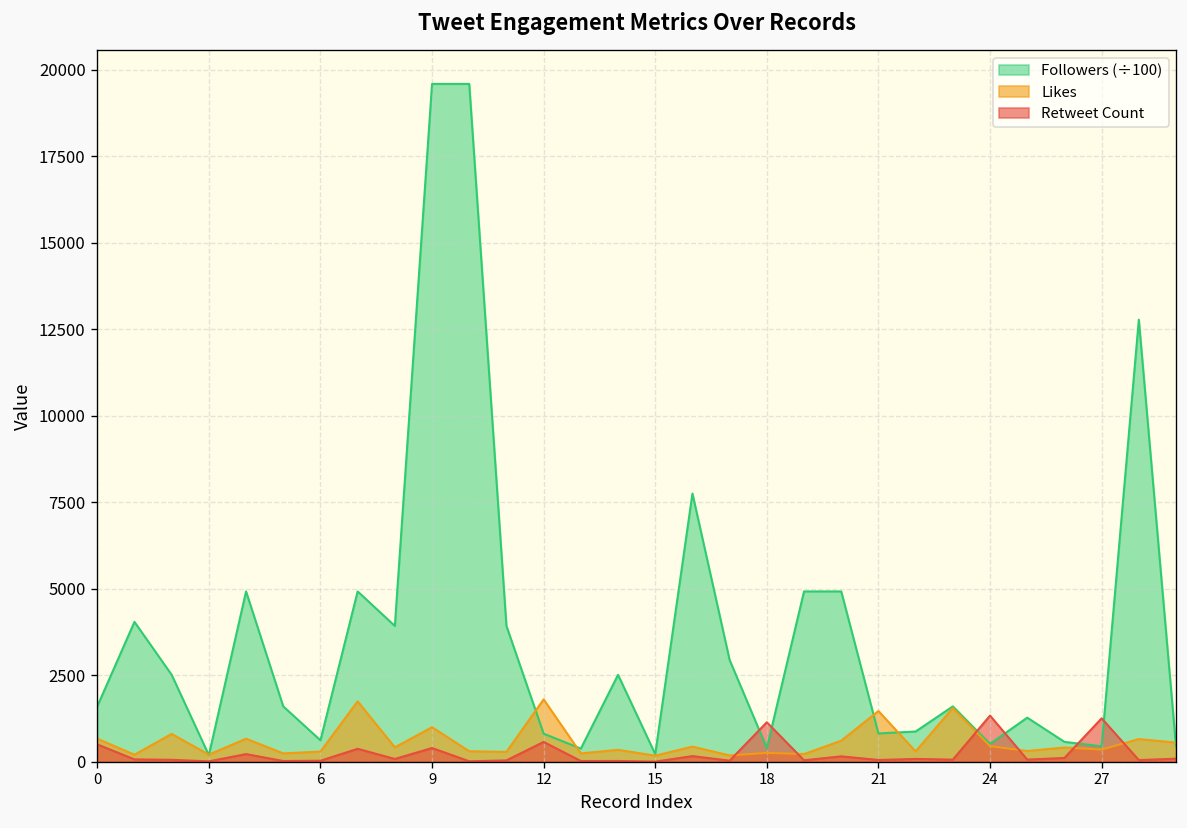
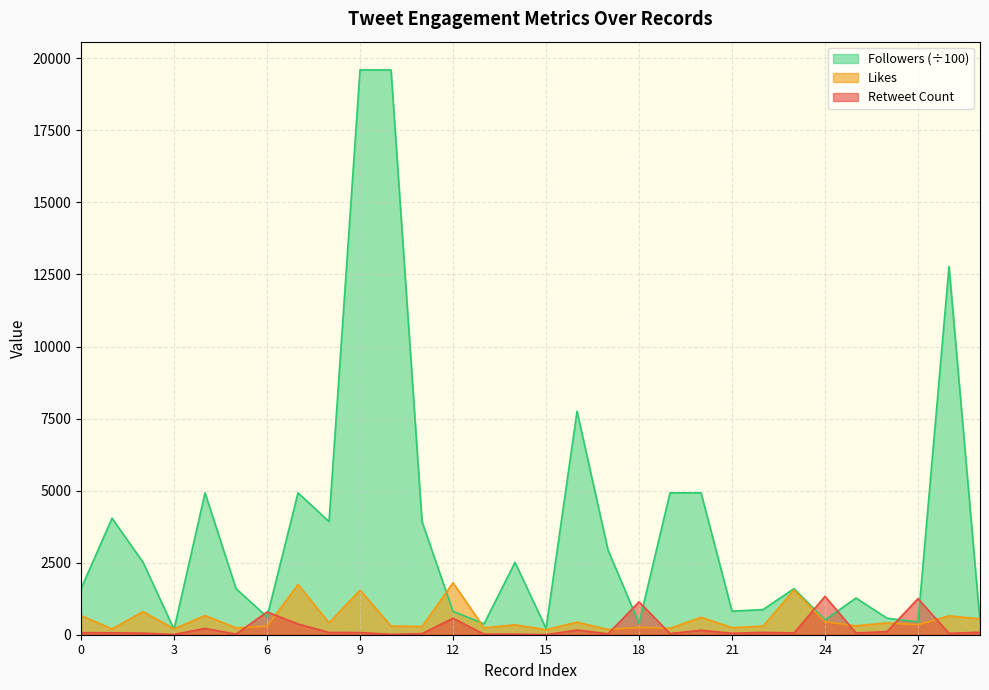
Retweet Count, 0: 500 -> 100
Retweet Count, 6: 0 -> 800
Likes, 9: 1000 -> 1500
Retweet Count, 9: 400 -> 100
Likes, 21: 1500 -> 200
